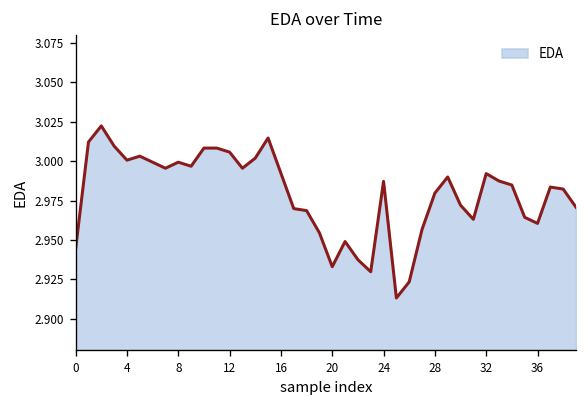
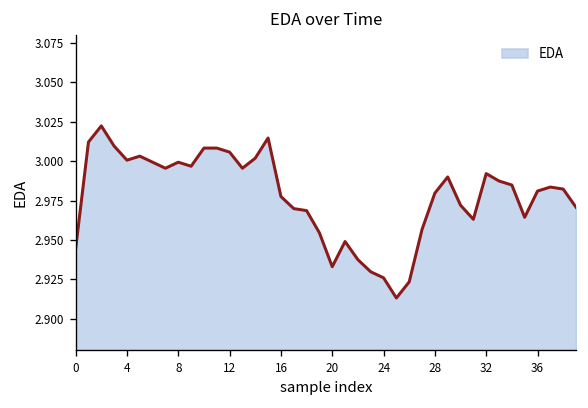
16: 2.992 -> 2.978
24: 2.987 -> 2.926
36: 2.960 -> 2.981
